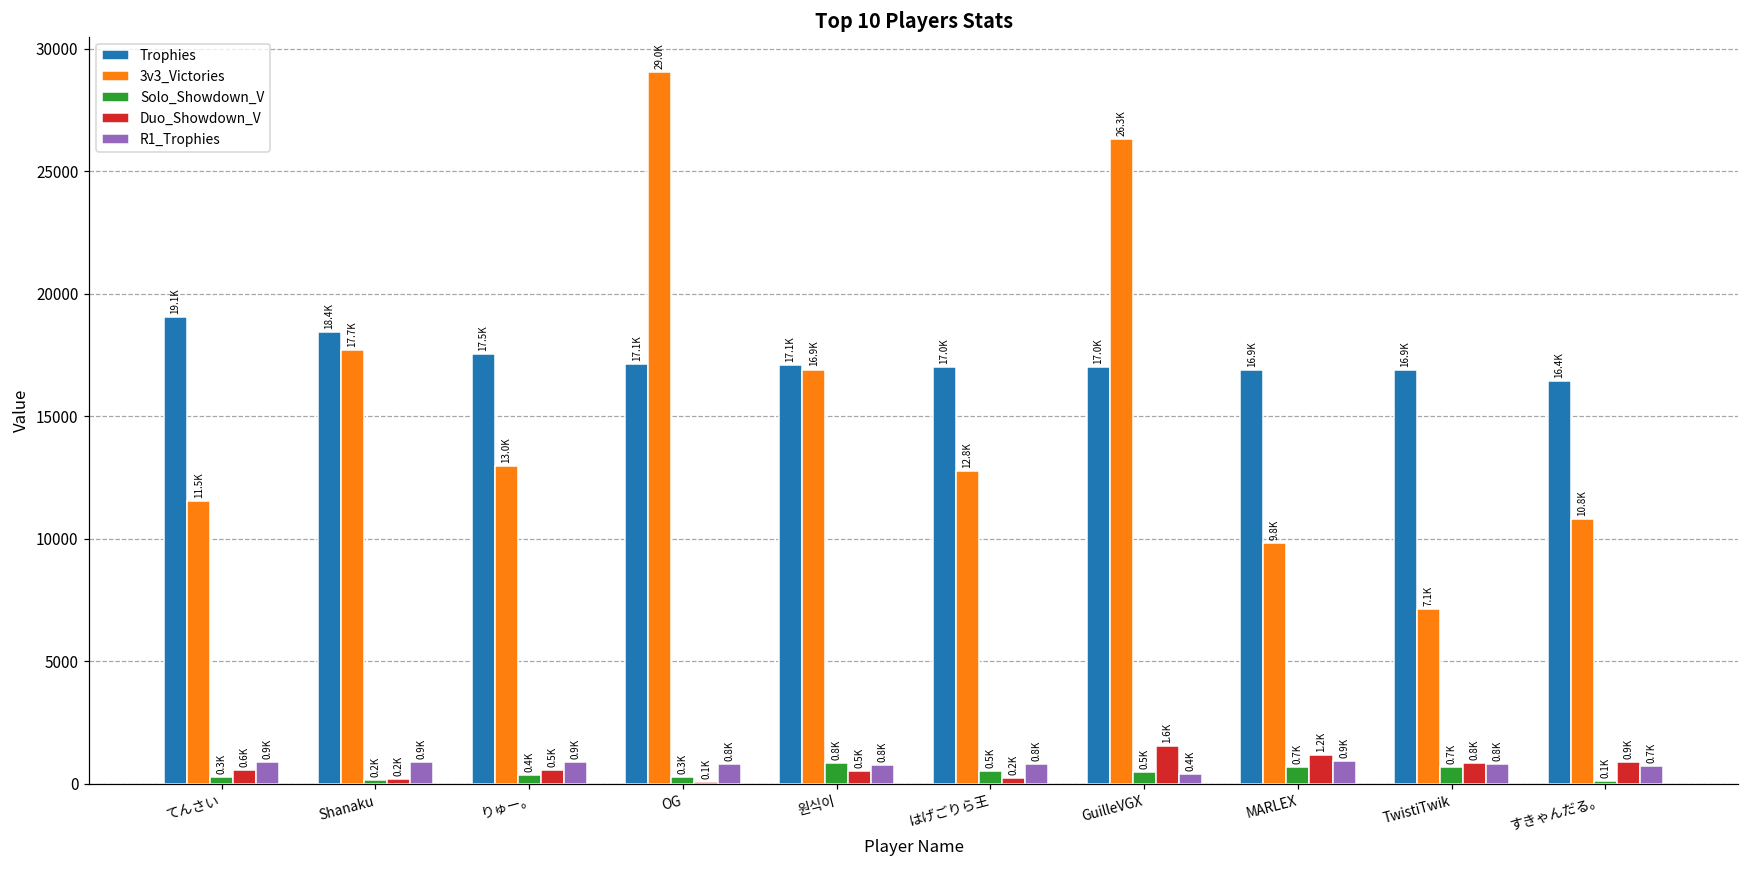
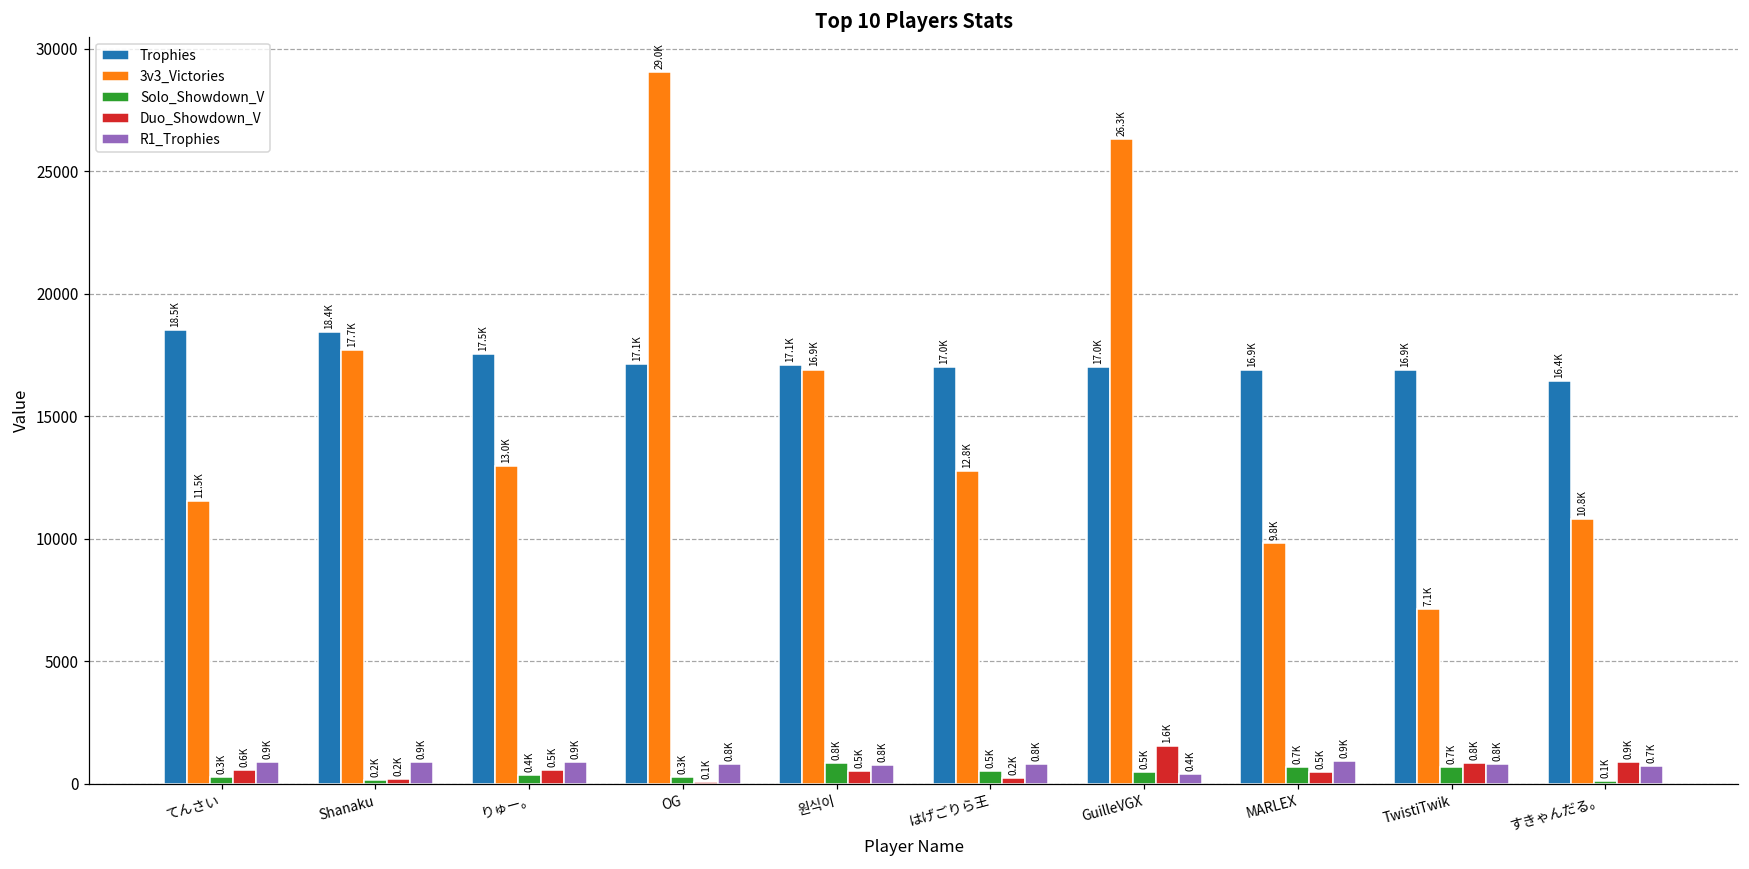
Trophies, てんさい: 19.1K -> 18.5K
Duo_Showdown_V, MARLEX: 1.2K -> 0.5K
